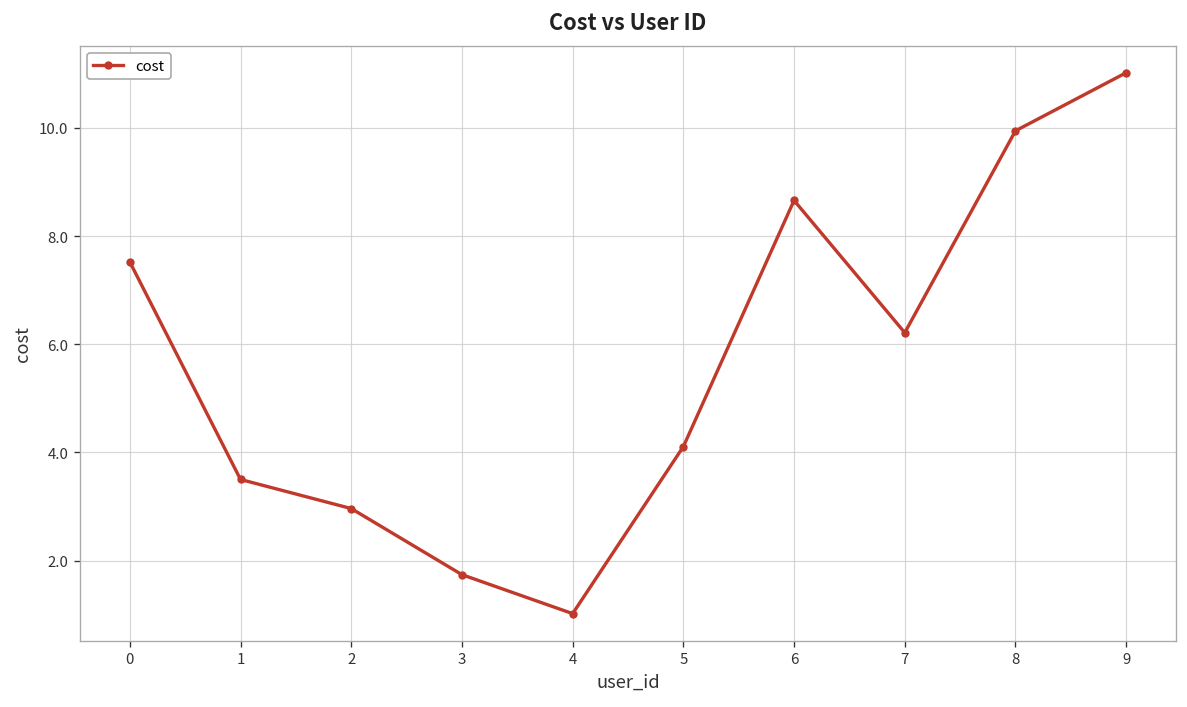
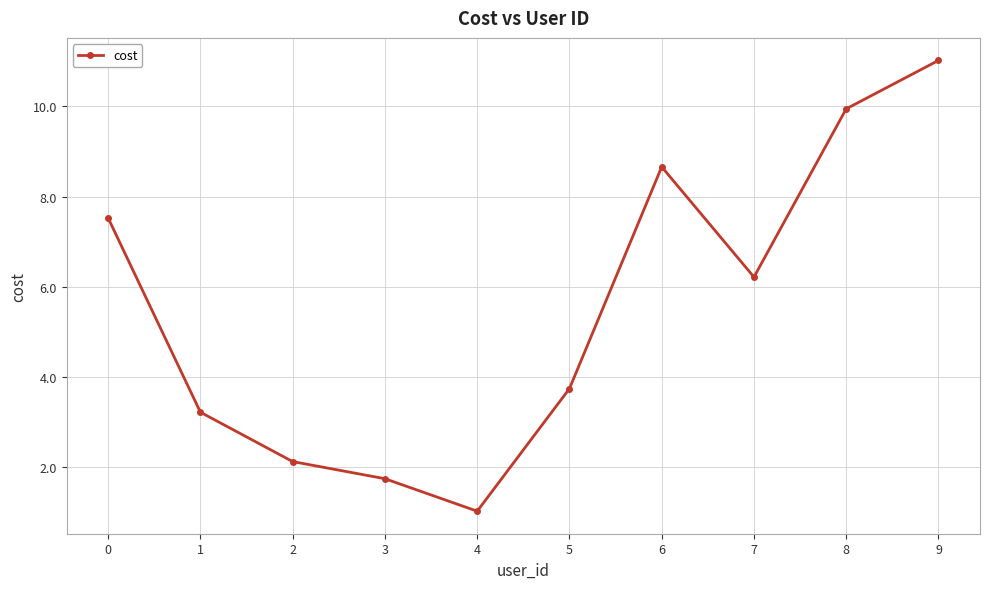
1: 3.5 -> 3.2
2: 3.0 -> 2.1
5: 4.1 -> 3.7
